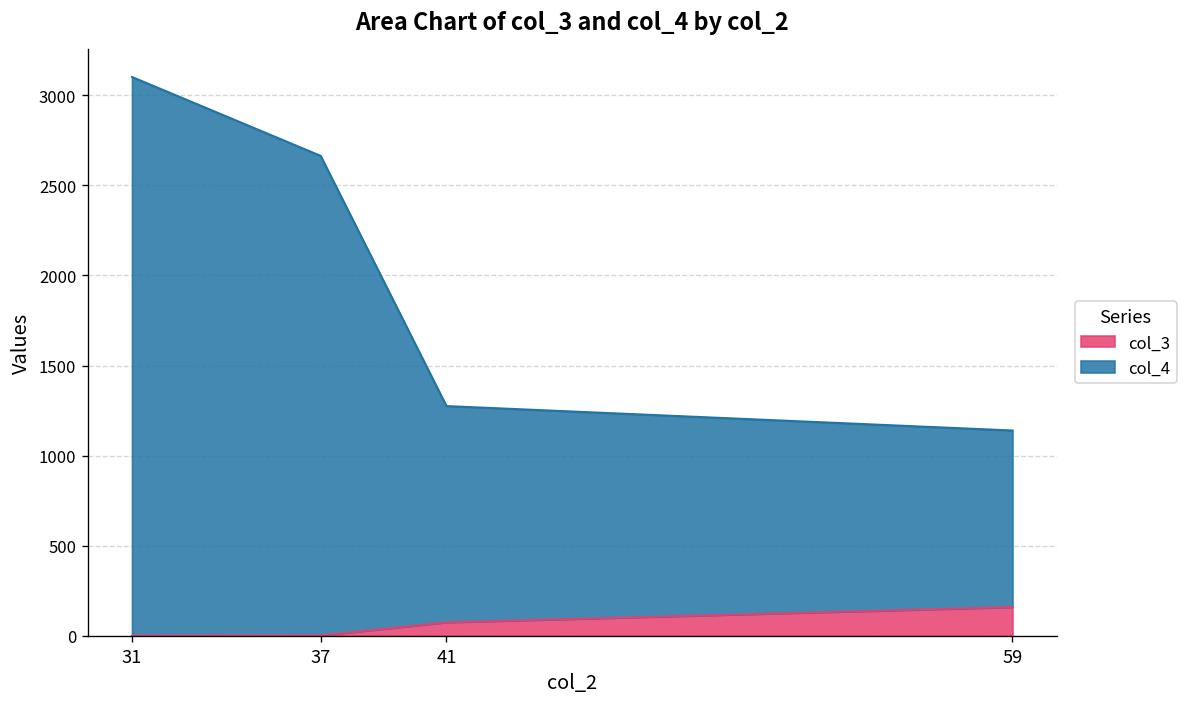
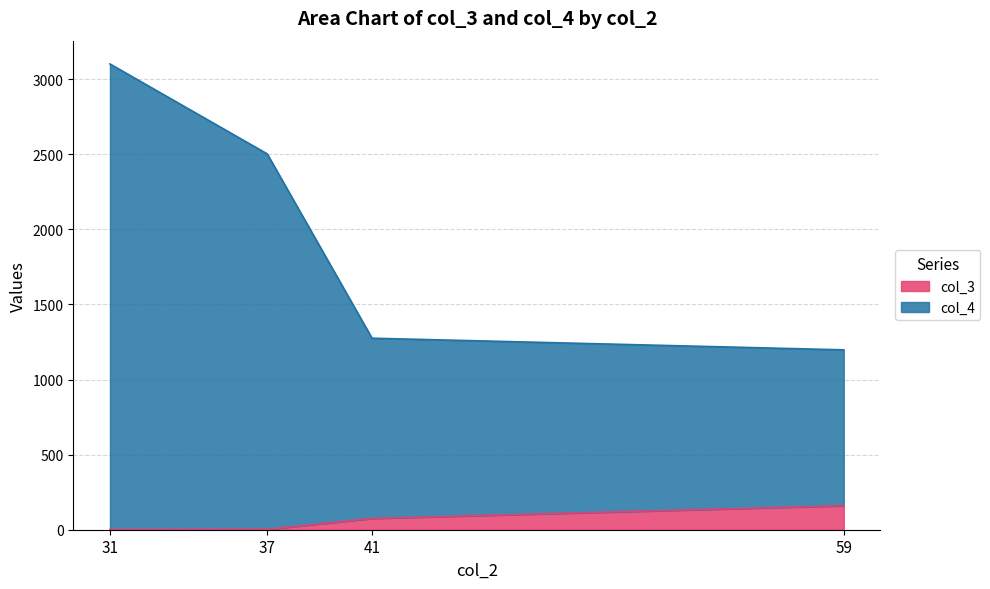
col_4, 37: 2660 -> 2500
col_4, 59: 980 -> 1040
